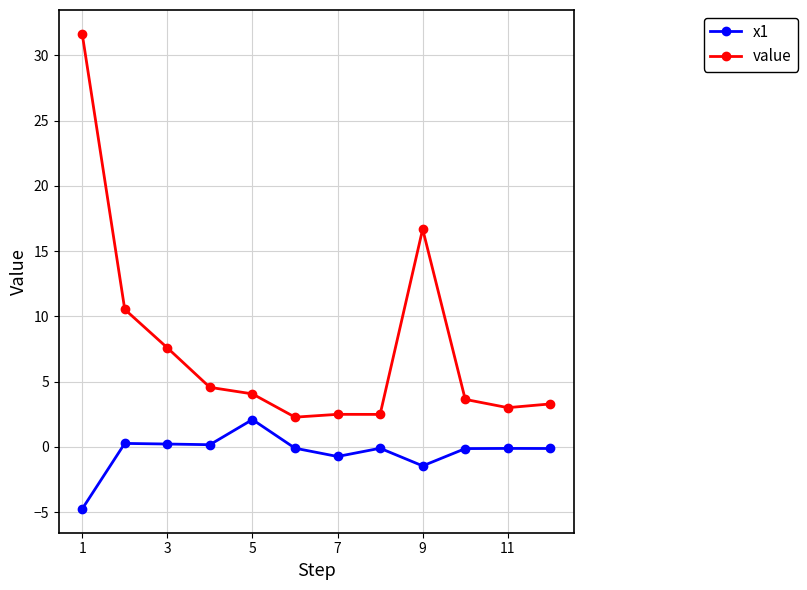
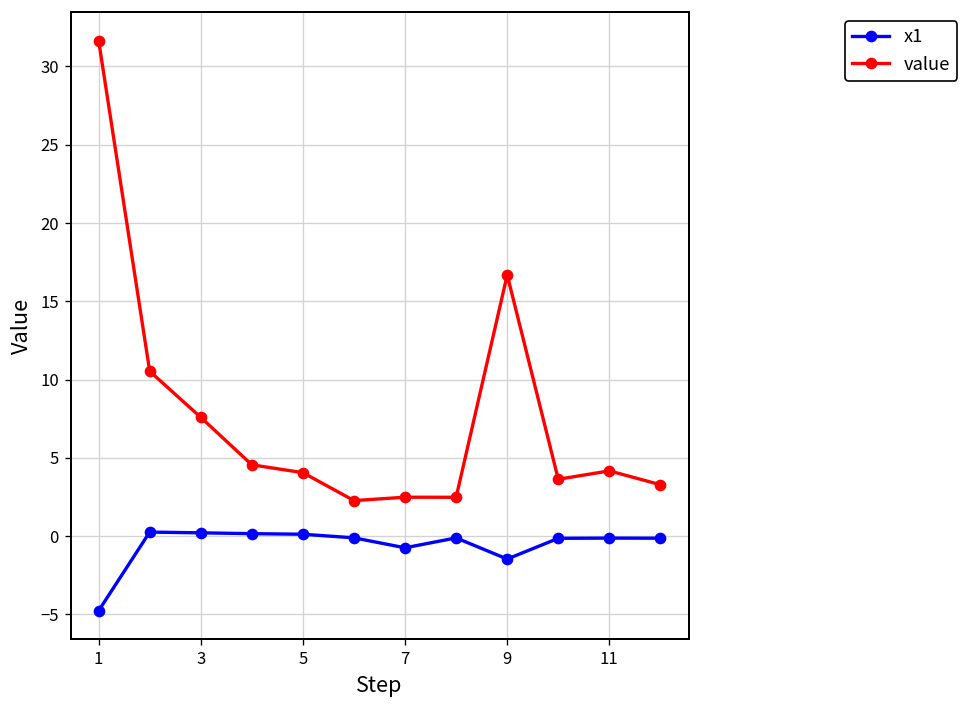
x1, 5: 2.1 -> 0.1
value, 11: 3.0 -> 4.2
